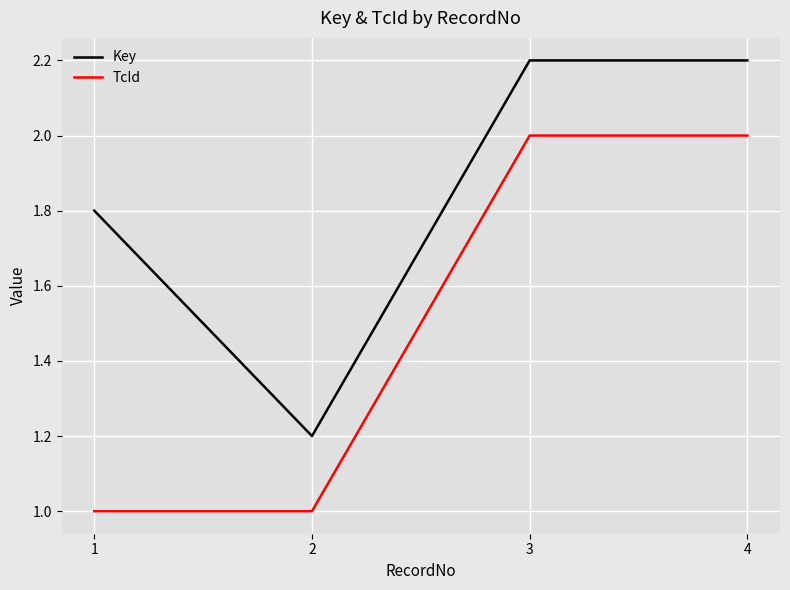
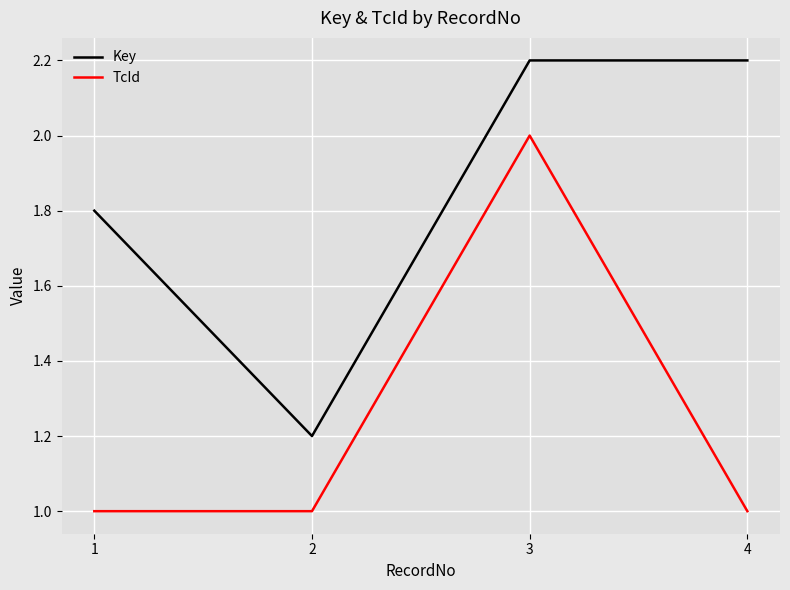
TcId, 4: 2 -> 1
